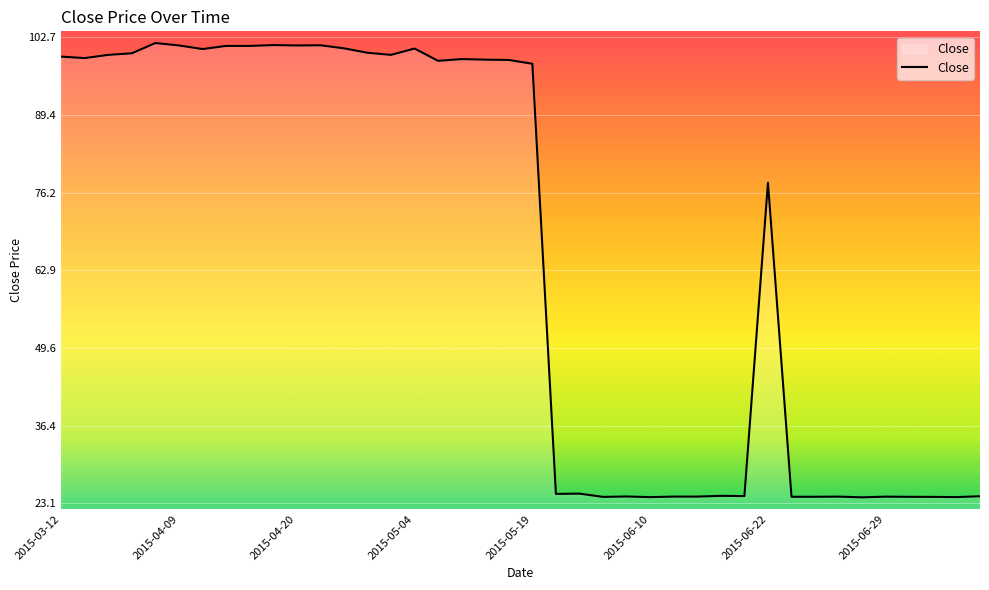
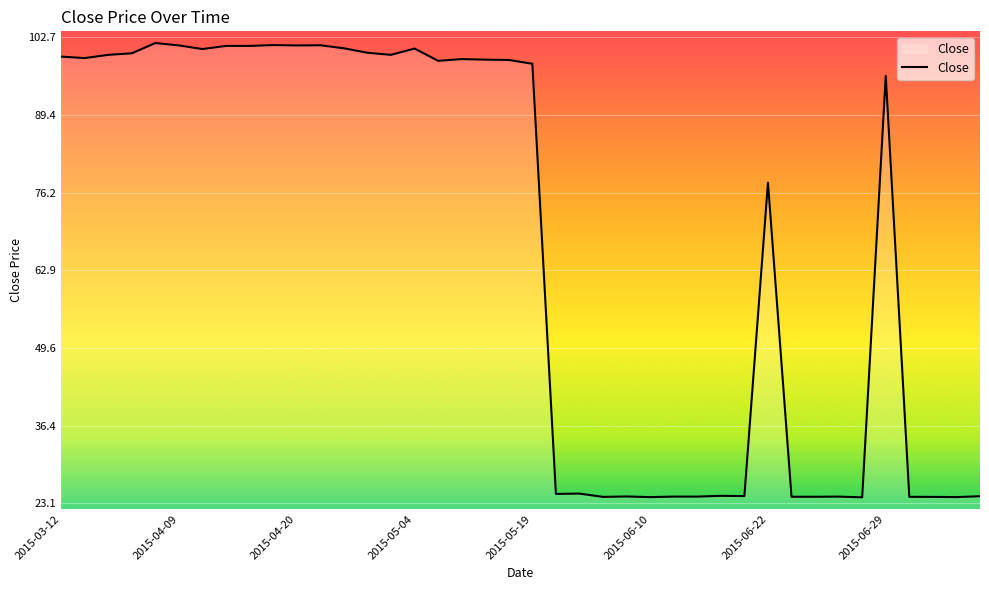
2015-06-29: 24 -> 96
